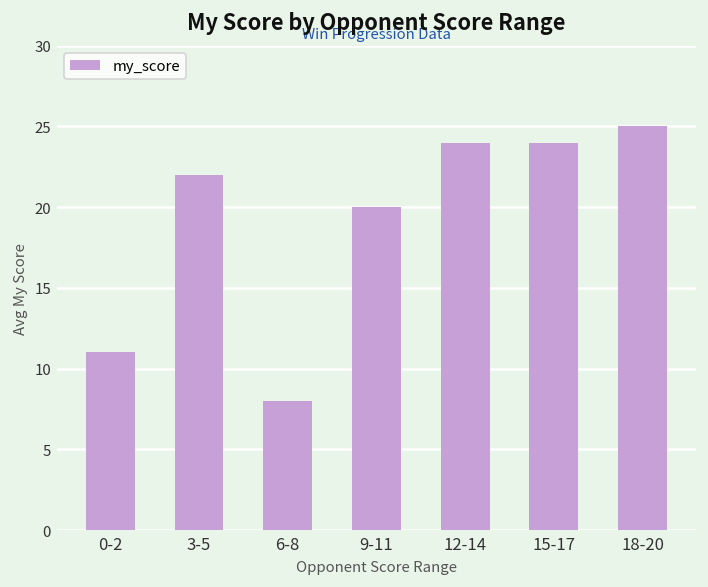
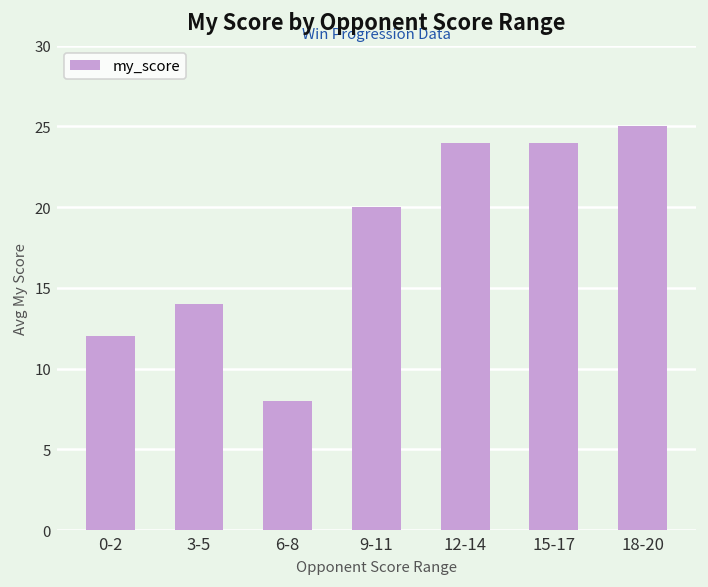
0-2: 11 -> 12
3-5: 22 -> 14
